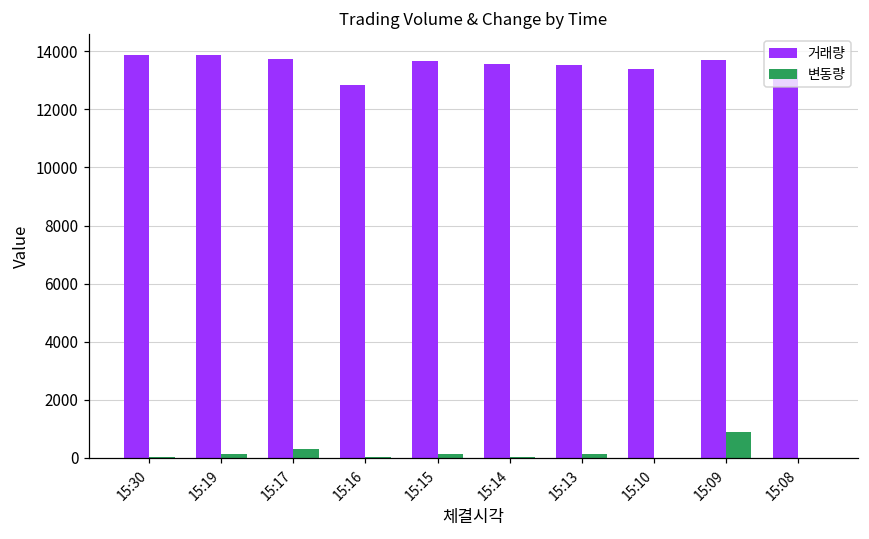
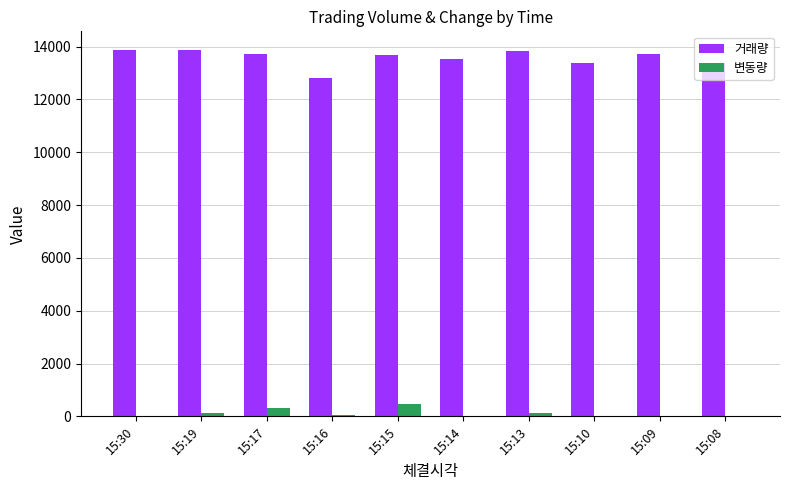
변동량, 15:15: 100 -> 500
거래량, 15:13: 13500 -> 13800
변동량, 15:09: 900 -> 0
